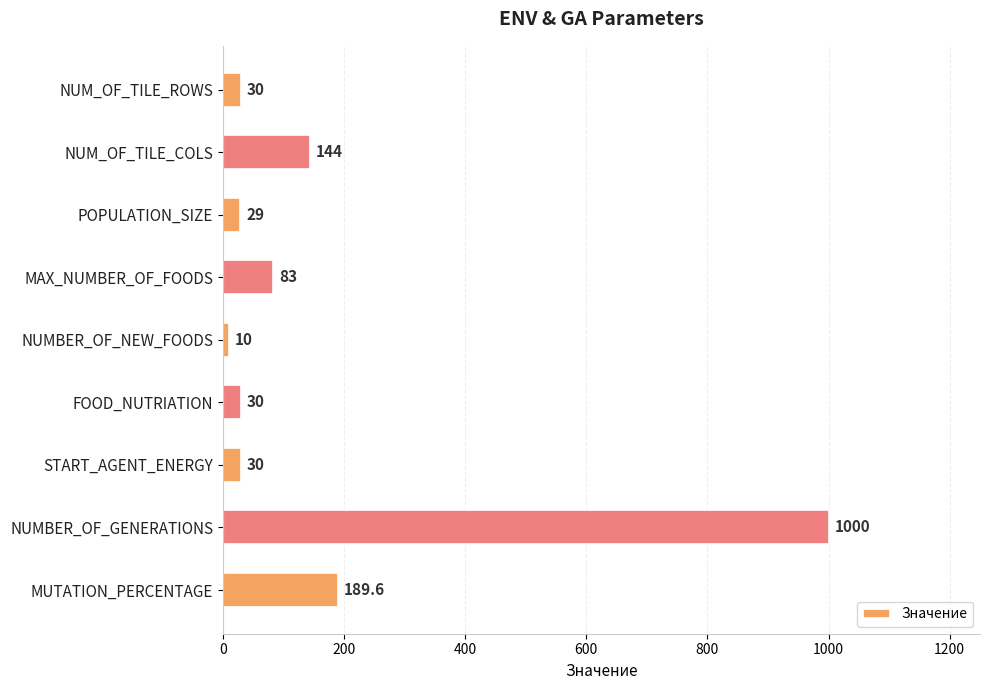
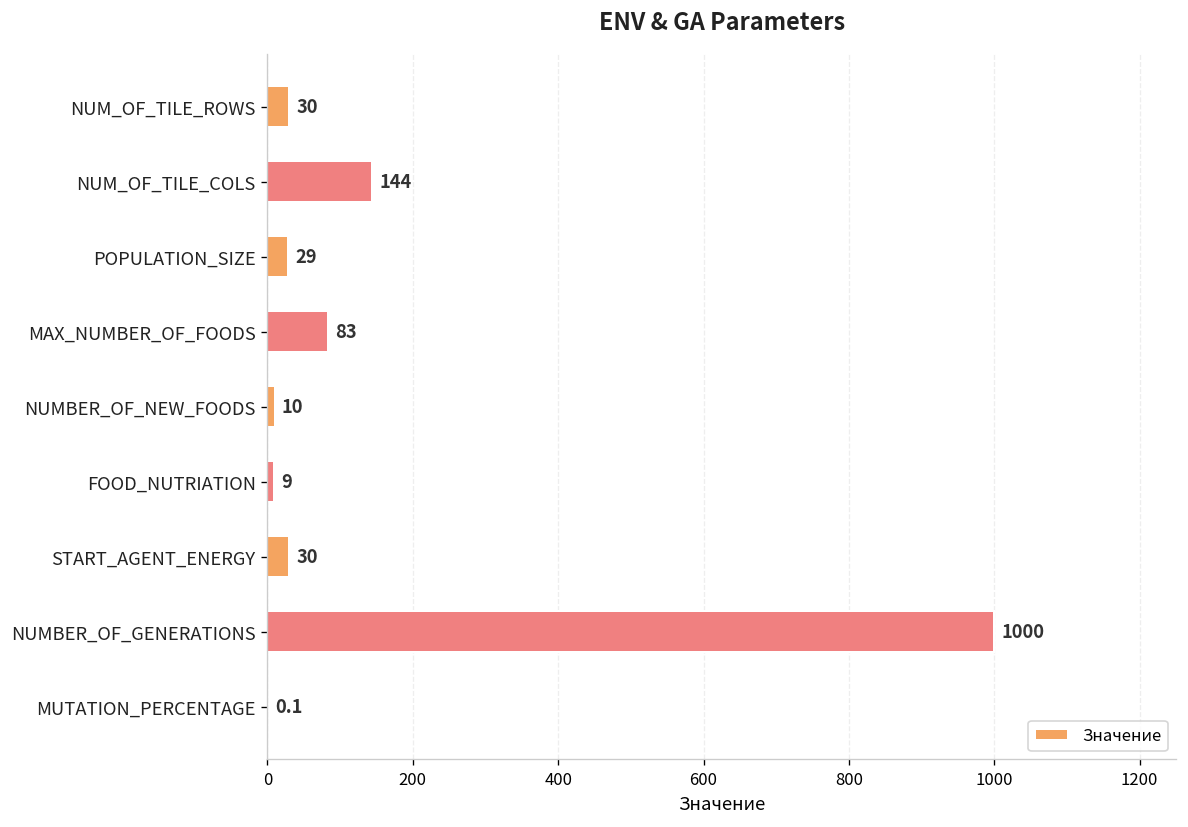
FOOD_NUTRIATION: 30 -> 9
MUTATION_PERCENTAGE: 189.6 -> 0.1
